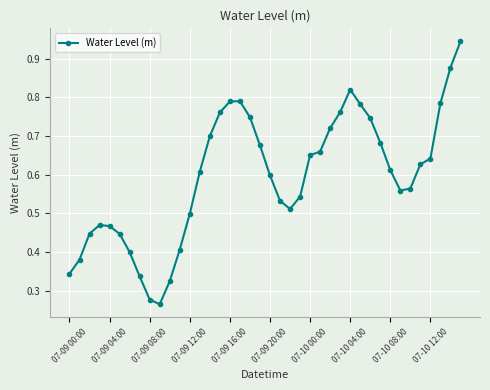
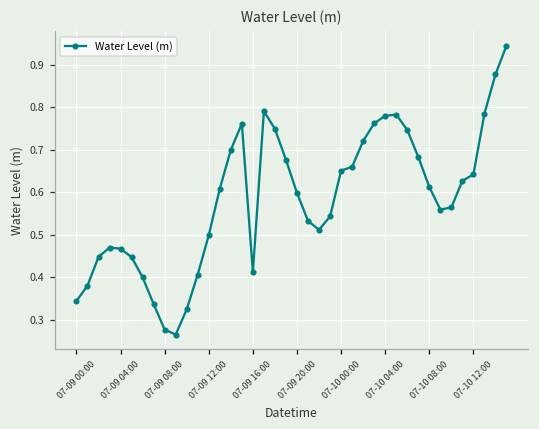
07-09 16:00: 0.79 -> 0.41
07-10 04:00: 0.82 -> 0.78
